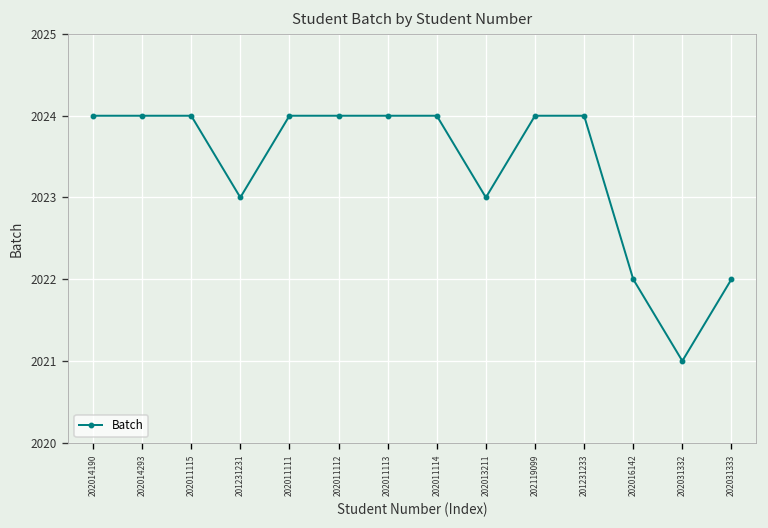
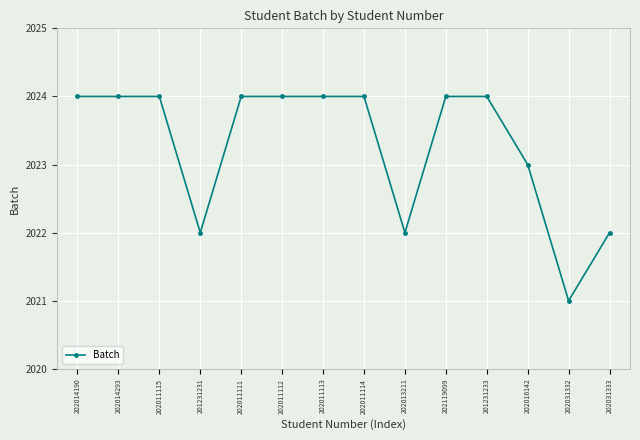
201231231: 2023 -> 2022
202013211: 2023 -> 2022
202016142: 2022 -> 2023
